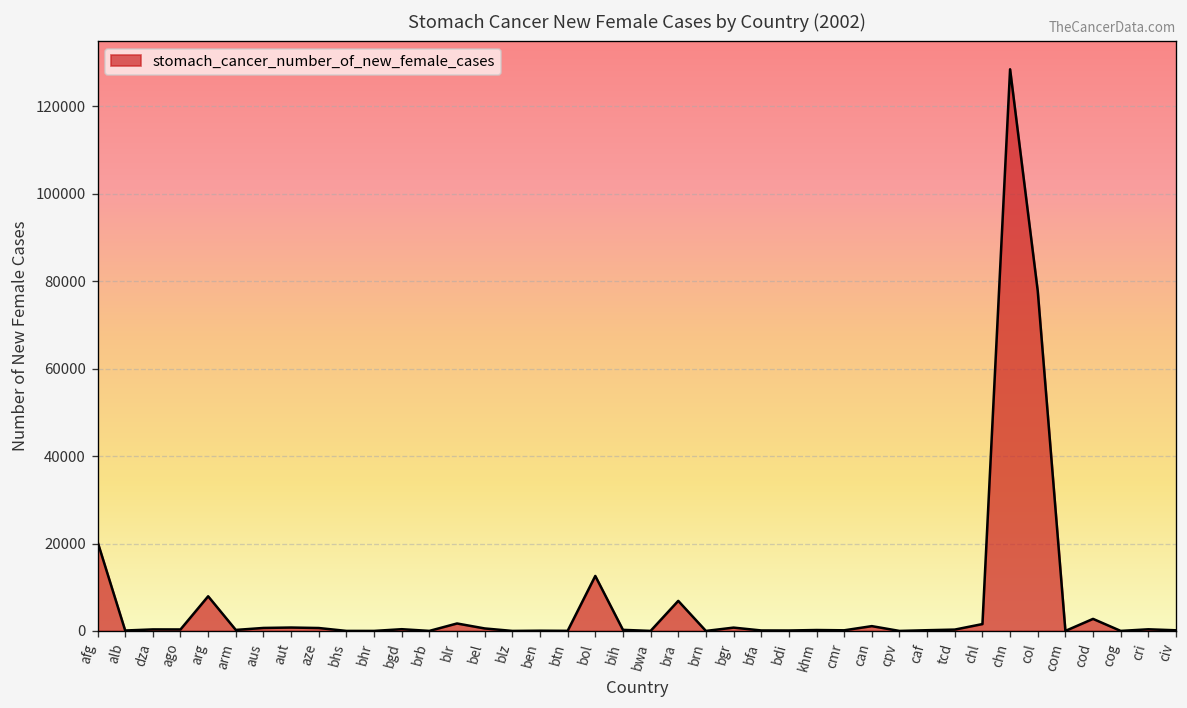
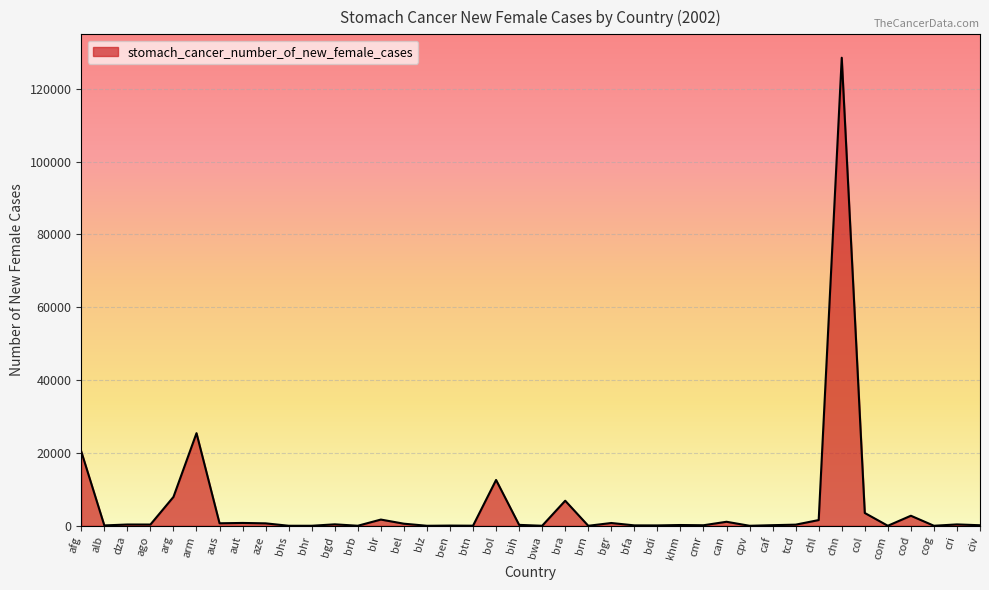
arm: 0 -> 25000
col: 78000 -> 4000
